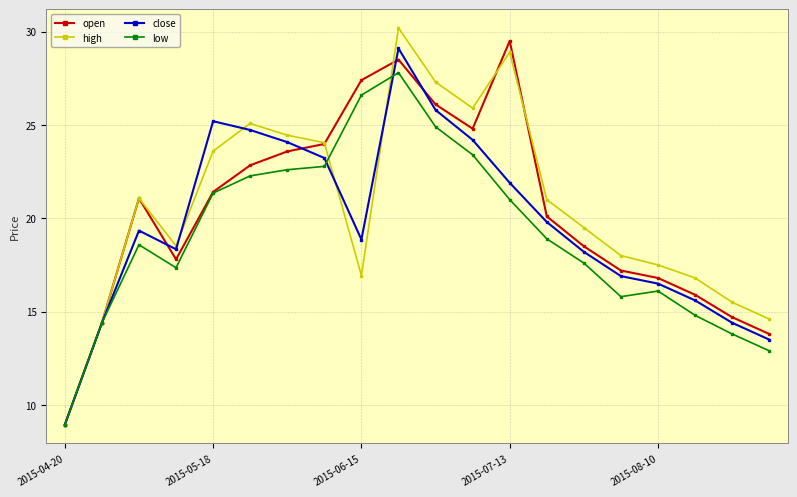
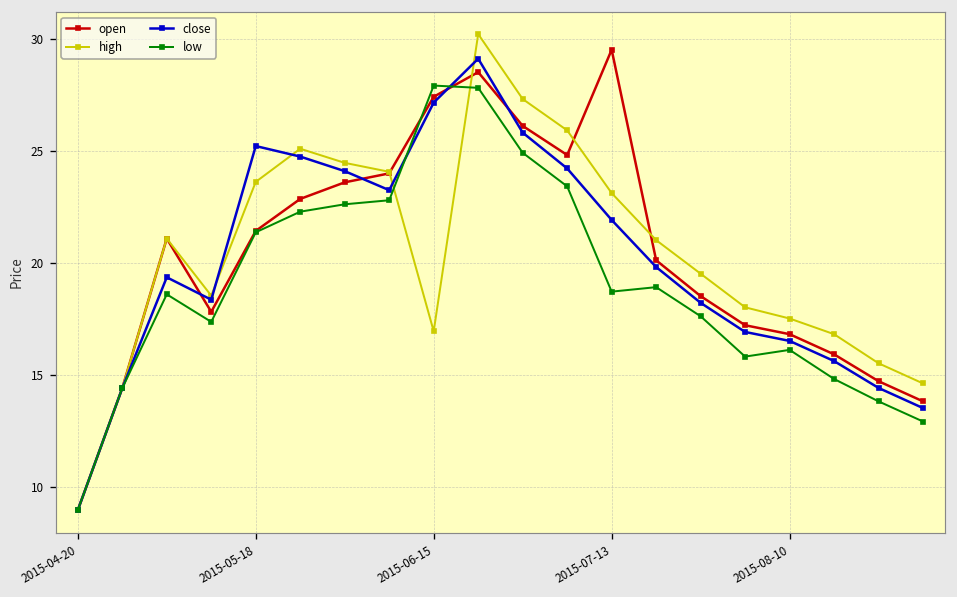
close, 2015-06-15: 18.9 -> 27.1
low, 2015-06-15: 26.6 -> 27.9
high, 2015-07-13: 28.9 -> 23.1
low, 2015-07-13: 21.0 -> 18.7
